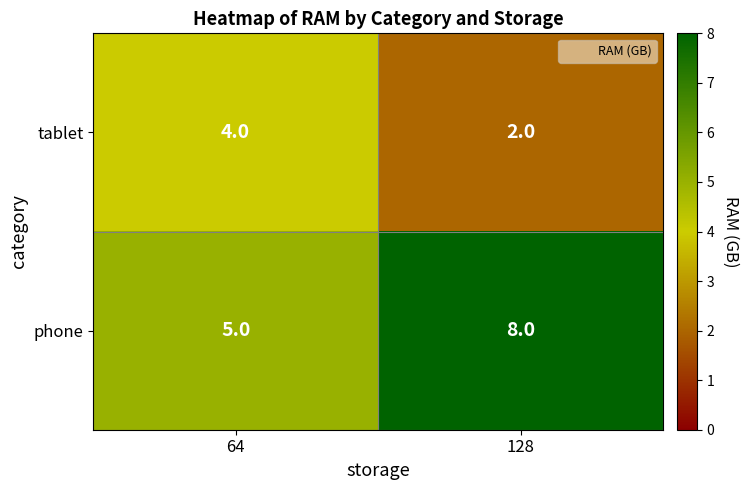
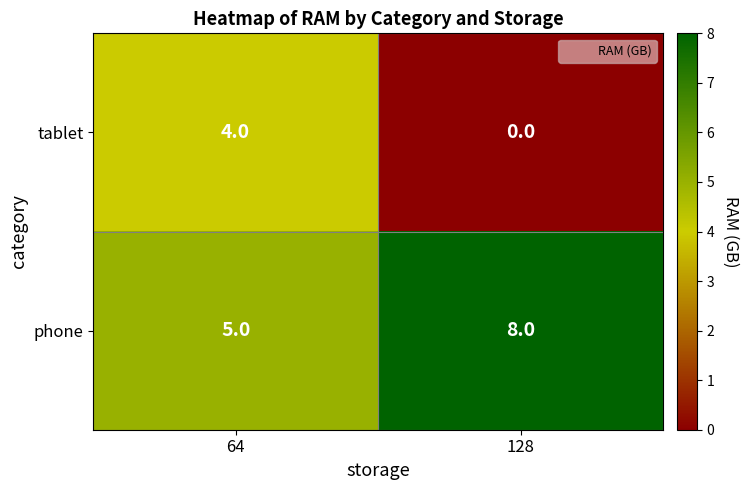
tablet, 128: 2.0 -> 0.0
